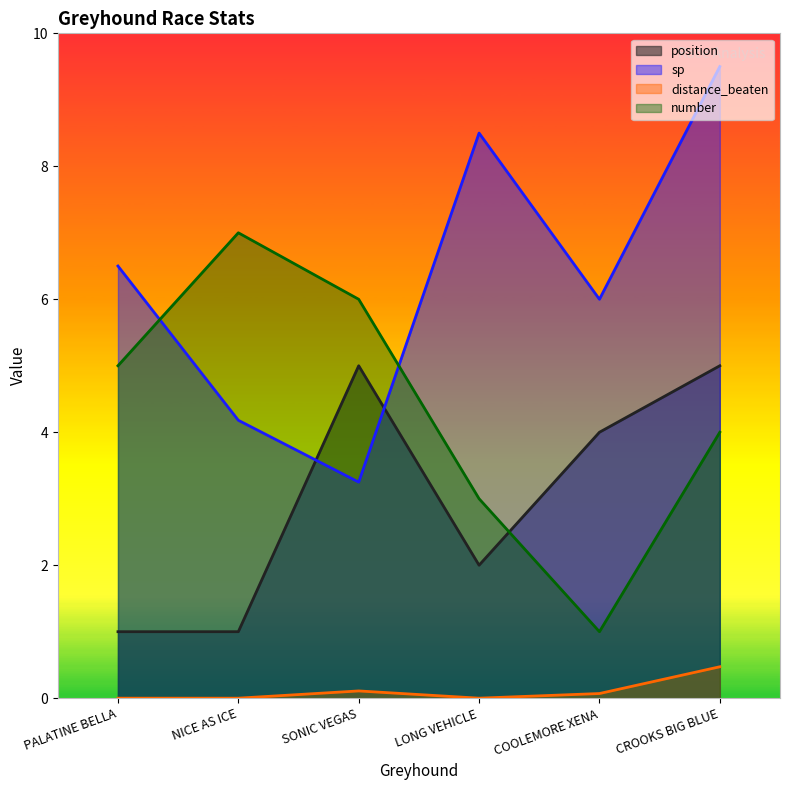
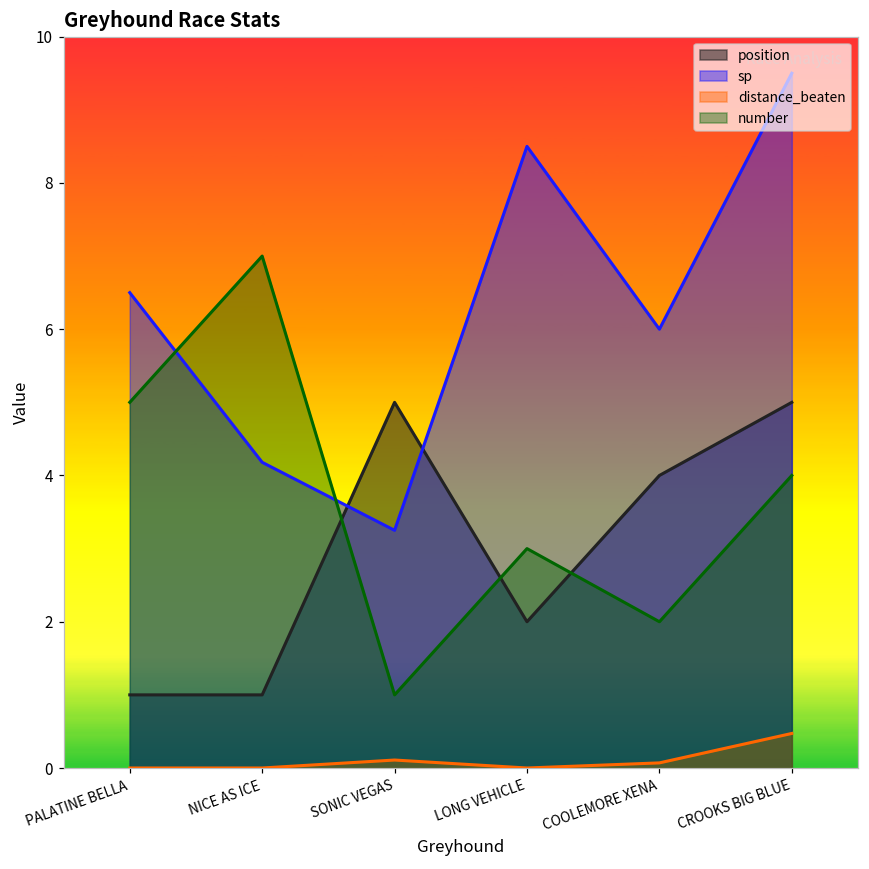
number, SONIC VEGAS: 6 -> 1
number, COOLEMORE XENA: 1 -> 2
